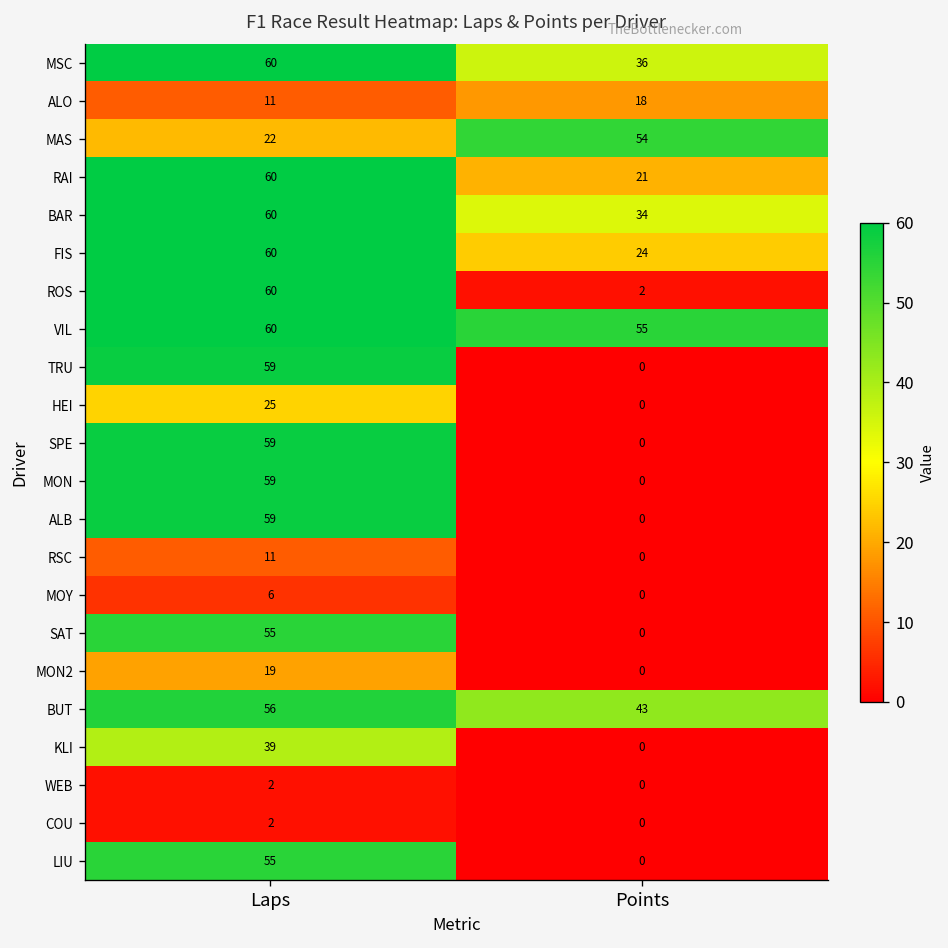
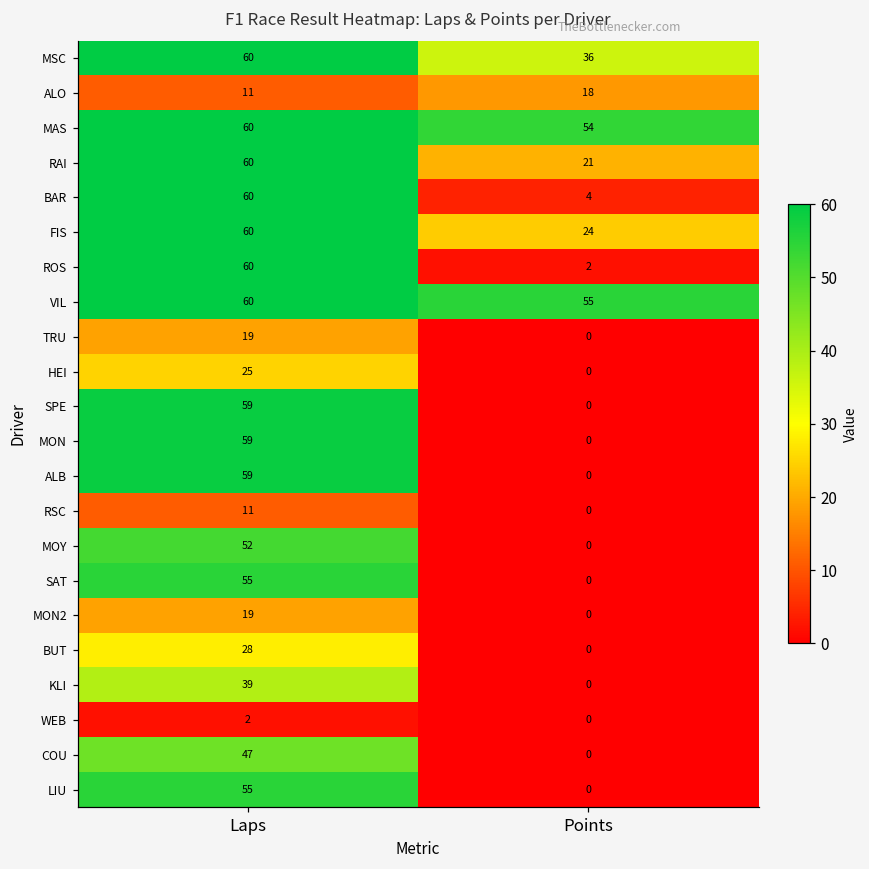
MAS, Laps: 22 -> 60
BAR, Points: 34 -> 4
TRU, Laps: 59 -> 19
MOY, Laps: 6 -> 52
BUT, Laps: 56 -> 28
BUT, Points: 43 -> 0
COU, Laps: 2 -> 47
